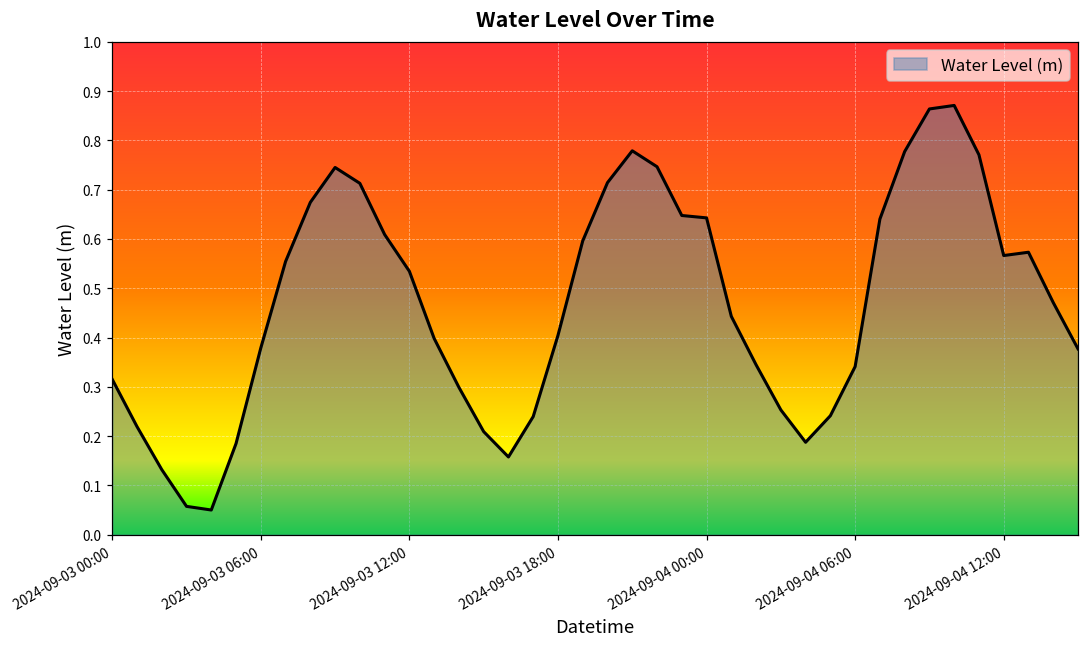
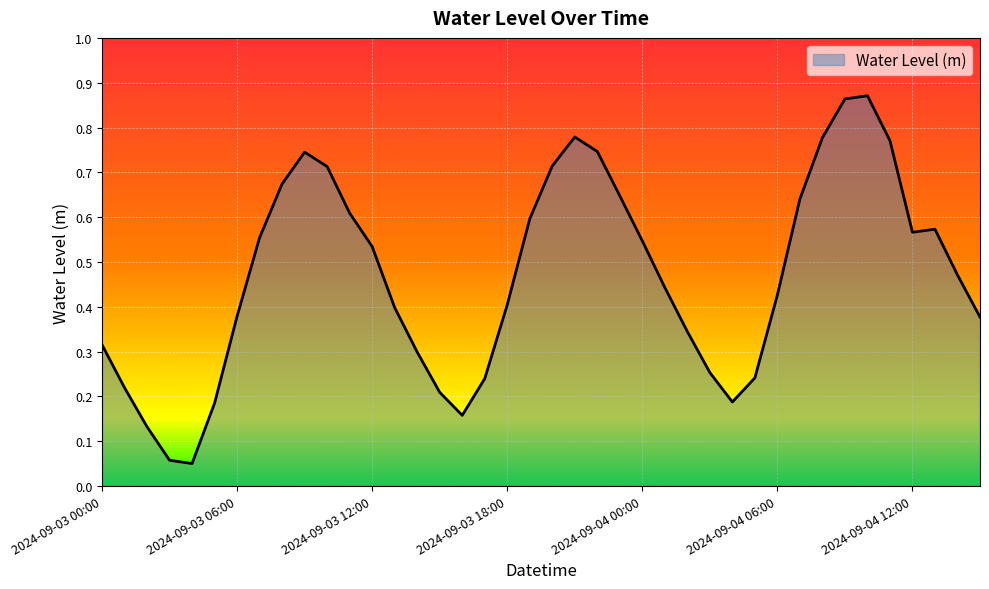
2024-09-04 00:00: 0.64 -> 0.55
2024-09-04 06:00: 0.34 -> 0.43
